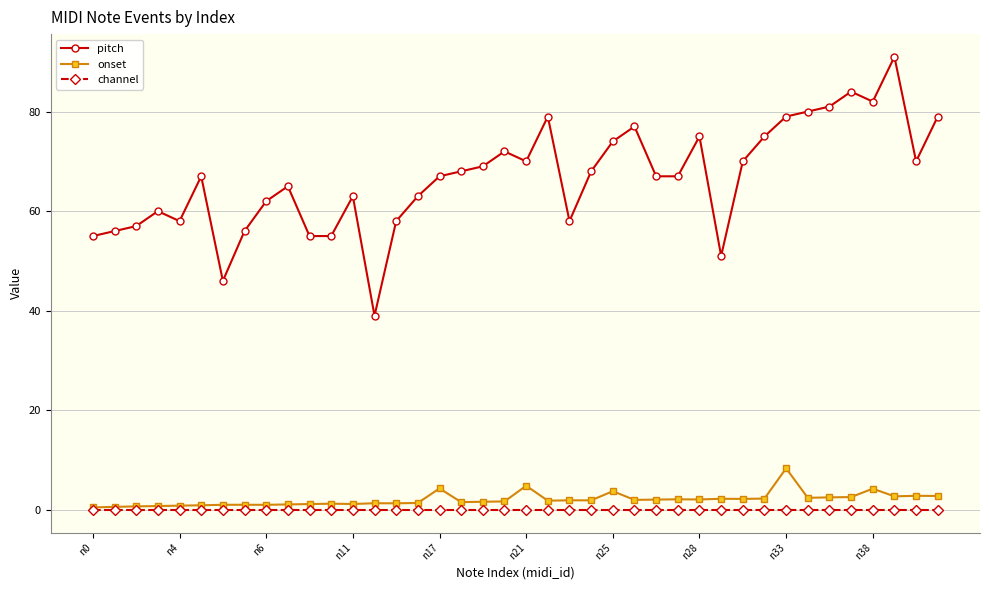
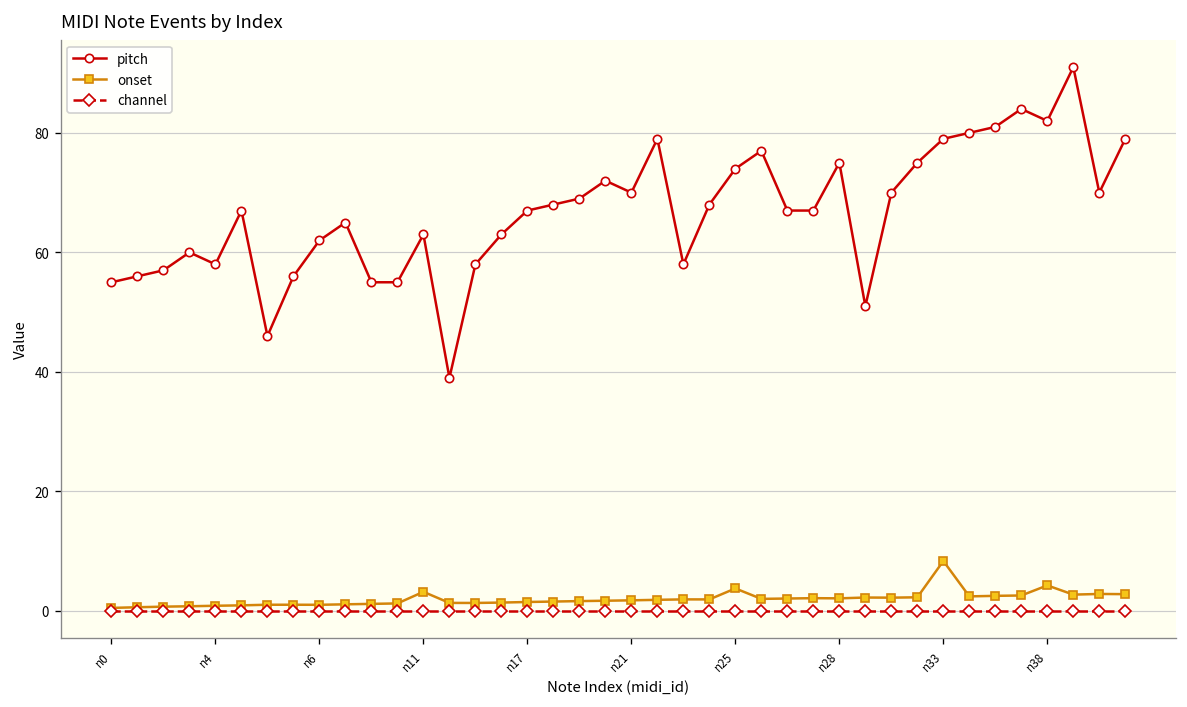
onset, n11: 1 -> 3
onset, n17: 4 -> 2
onset, n21: 5 -> 2
